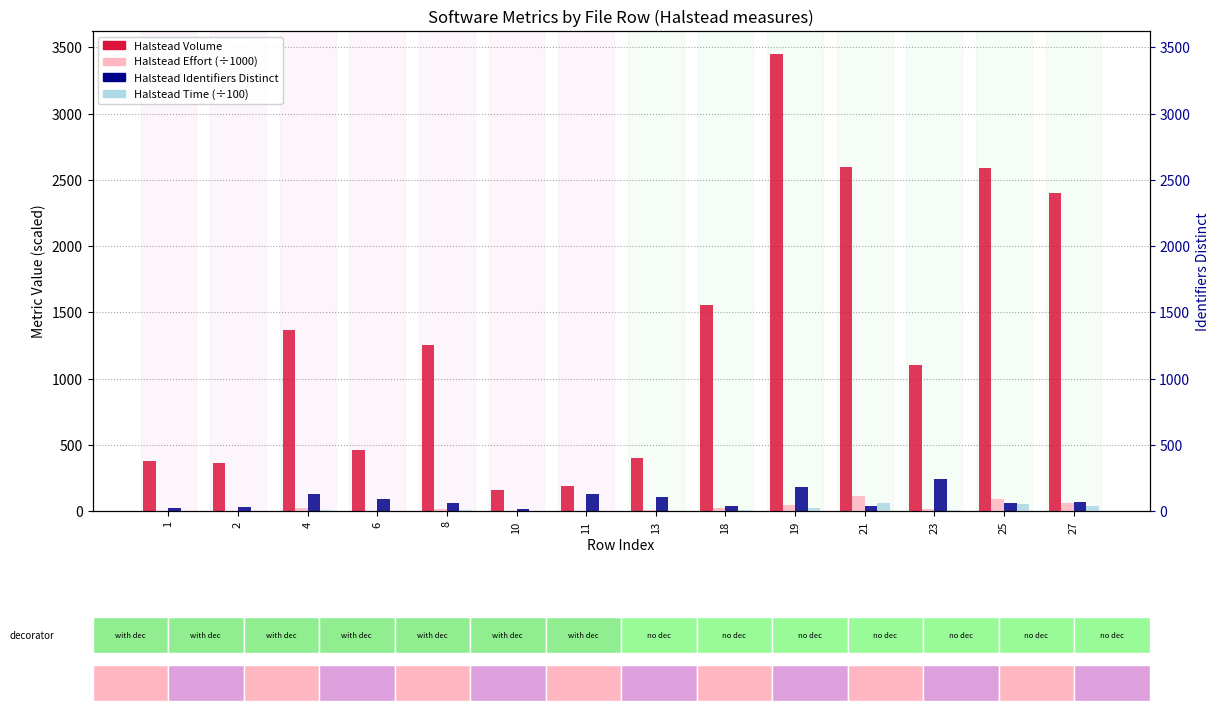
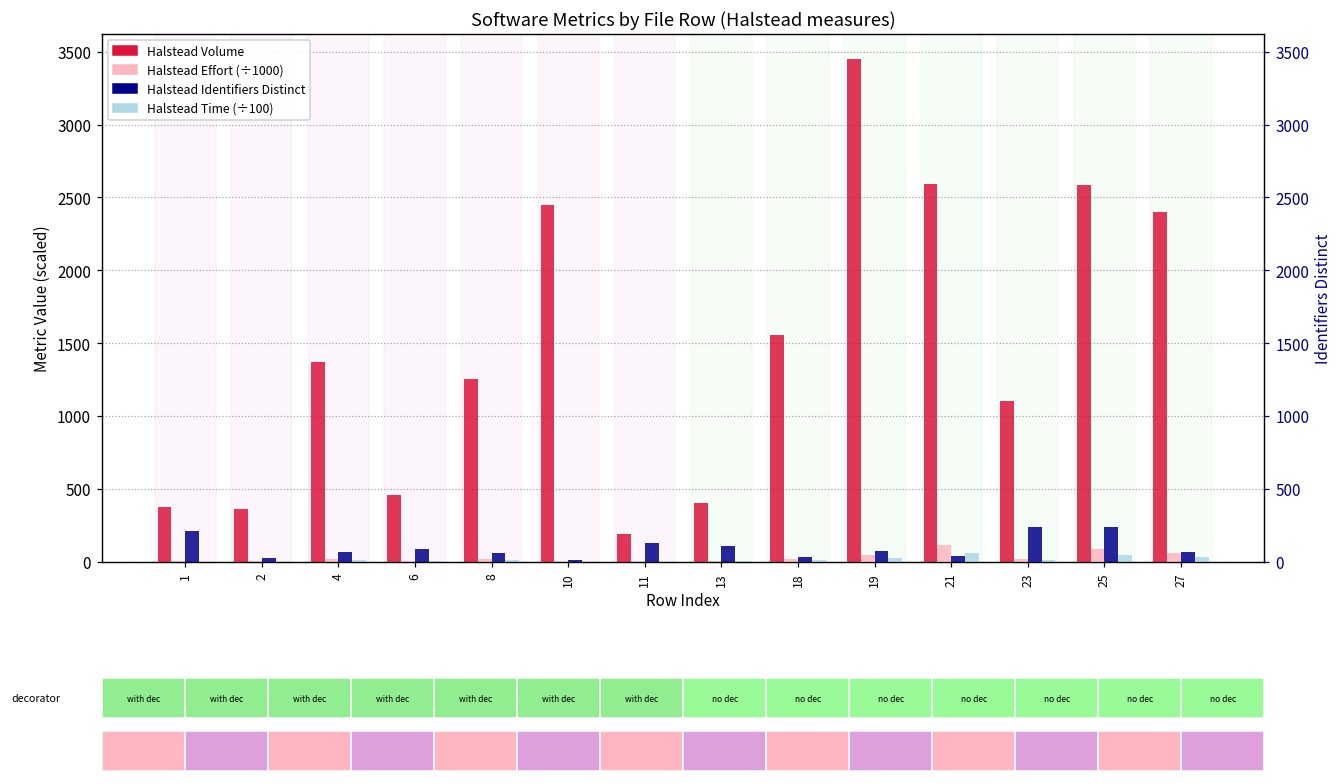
Software Metrics by File Row (Halstead measures), Halstead Identifiers Distinct, 1: 20 -> 210
Software Metrics by File Row (Halstead measures), Halstead Identifiers Distinct, 4: 130 -> 60
Software Metrics by File Row (Halstead measures), Halstead Volume, 10: 160 -> 2450
Software Metrics by File Row (Halstead measures), Halstead Identifiers Distinct, 19: 180 -> 70
Software Metrics by File Row (Halstead measures), Halstead Identifiers Distinct, 25: 60 -> 240
